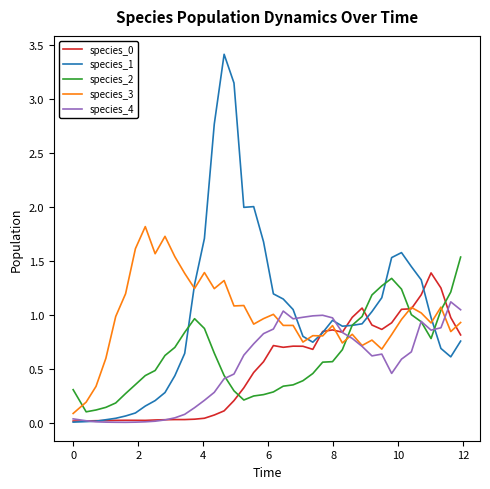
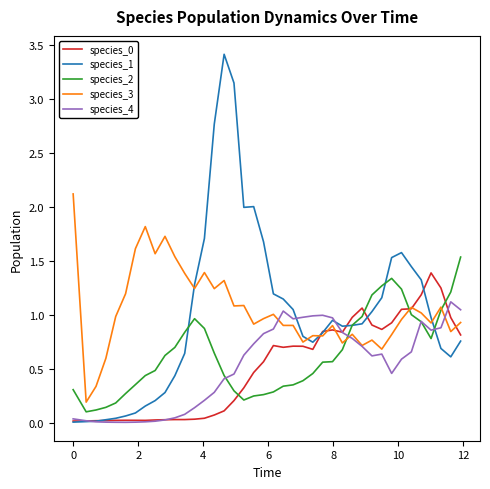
species_3, 0: 0.09 -> 2.12
